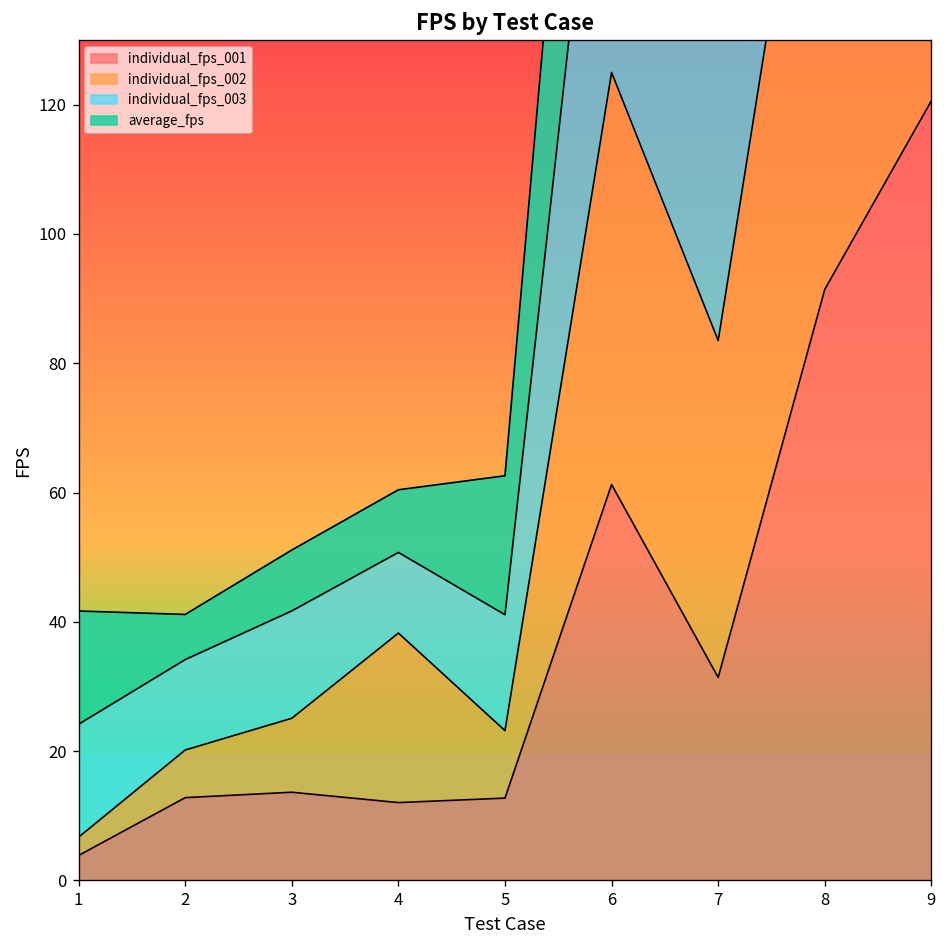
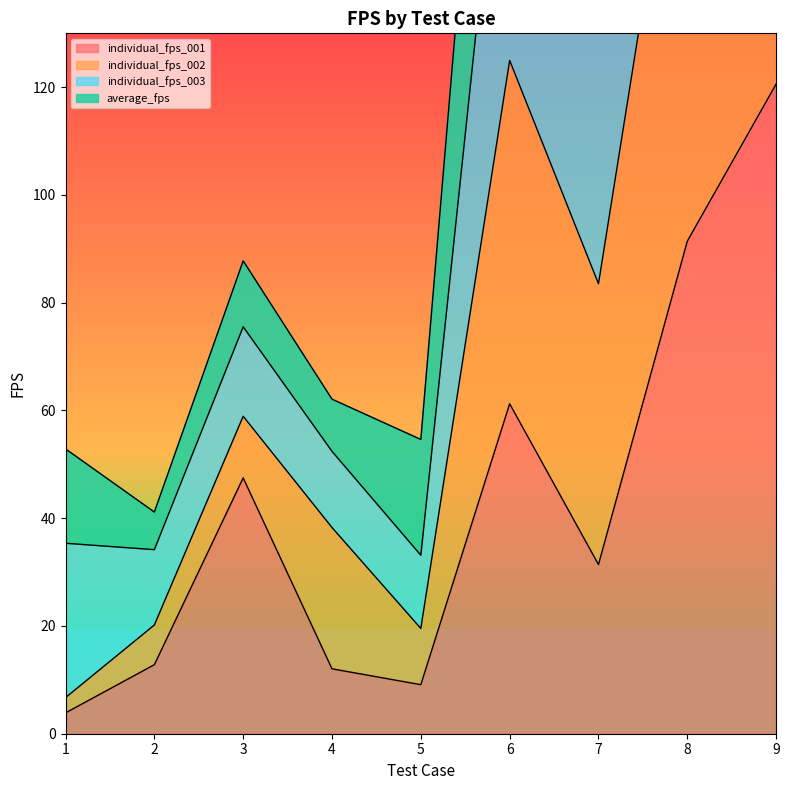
individual_fps_003, 1: 17 -> 29
individual_fps_001, 3: 14 -> 47
average_fps, 3: 9 -> 12
individual_fps_003, 4: 12 -> 14
individual_fps_001, 5: 13 -> 9
individual_fps_003, 5: 18 -> 14
